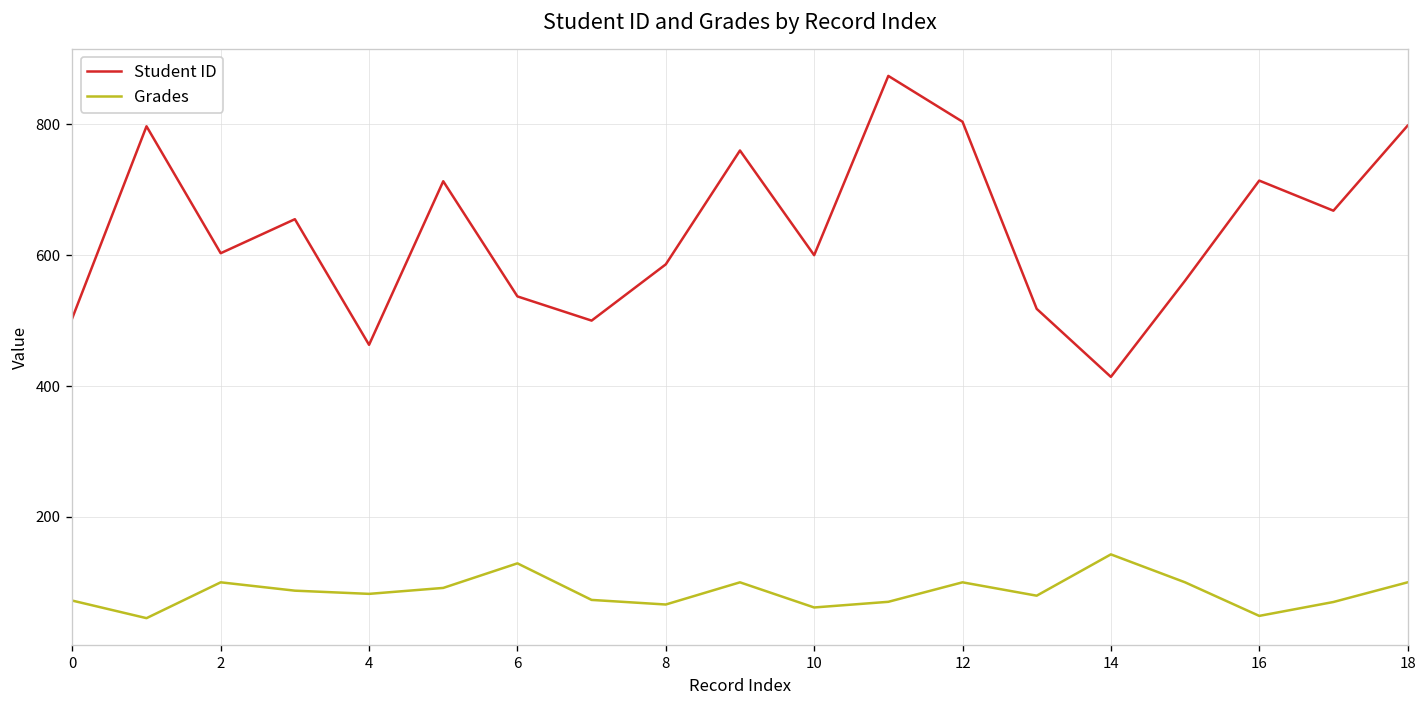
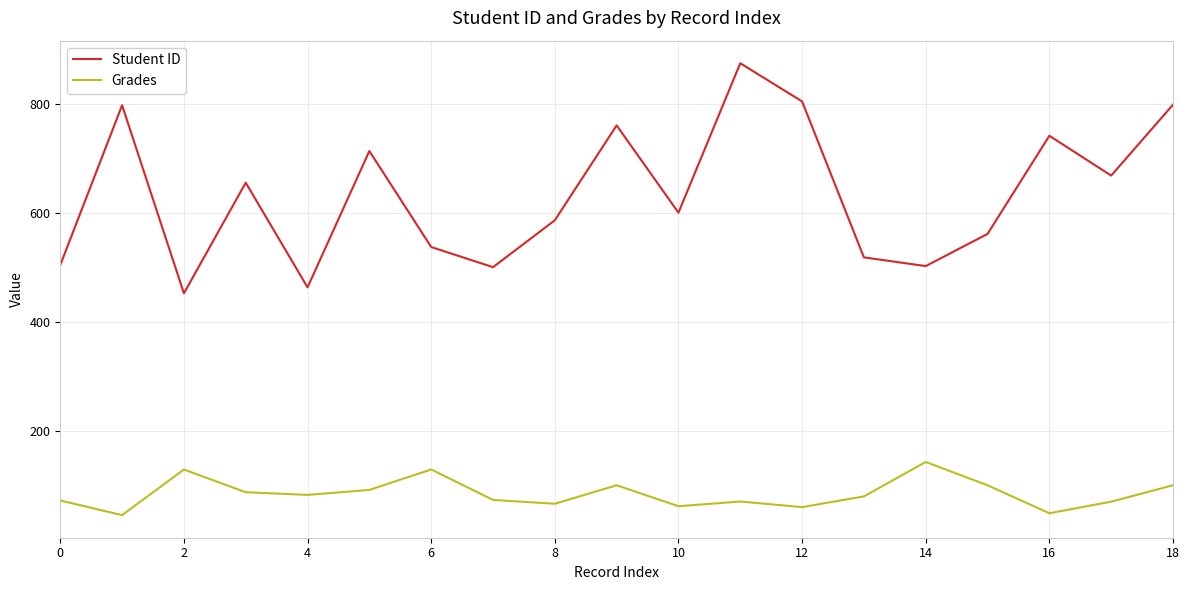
Student ID, 2: 600 -> 450
Grades, 2: 100 -> 130
Grades, 12: 100 -> 60
Student ID, 14: 410 -> 500
Student ID, 16: 710 -> 740
